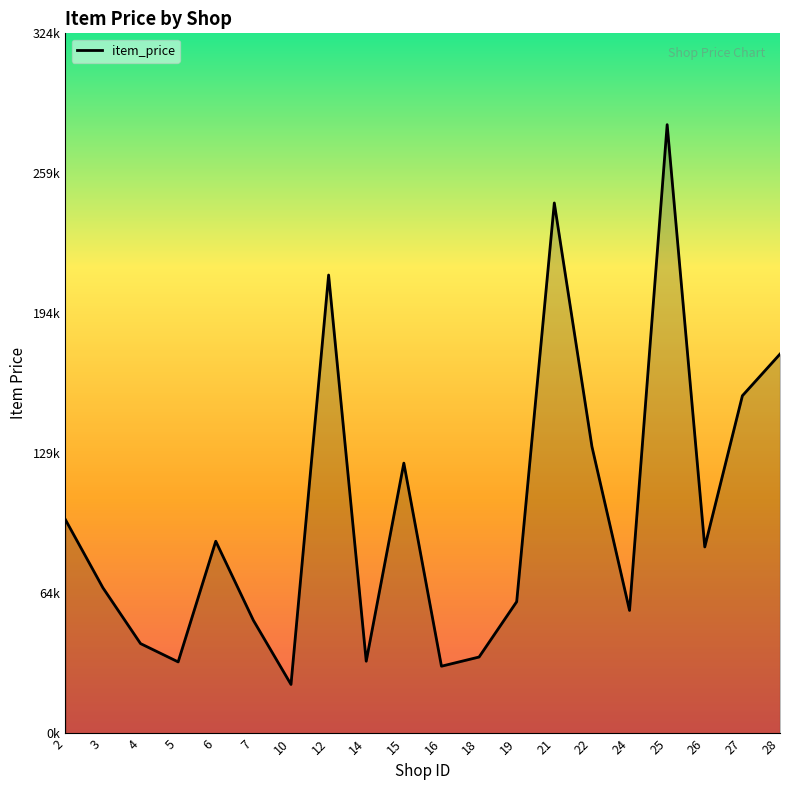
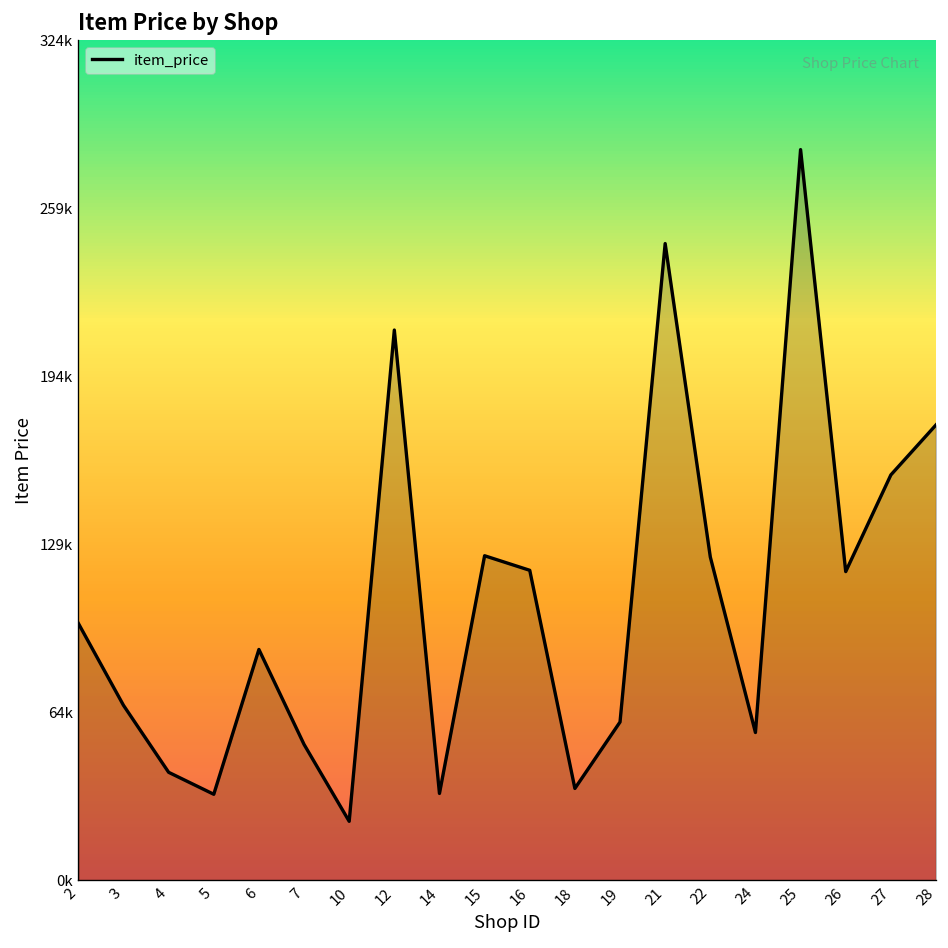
16: 31000 -> 120000
22: 133000 -> 125000
26: 86000 -> 119000
